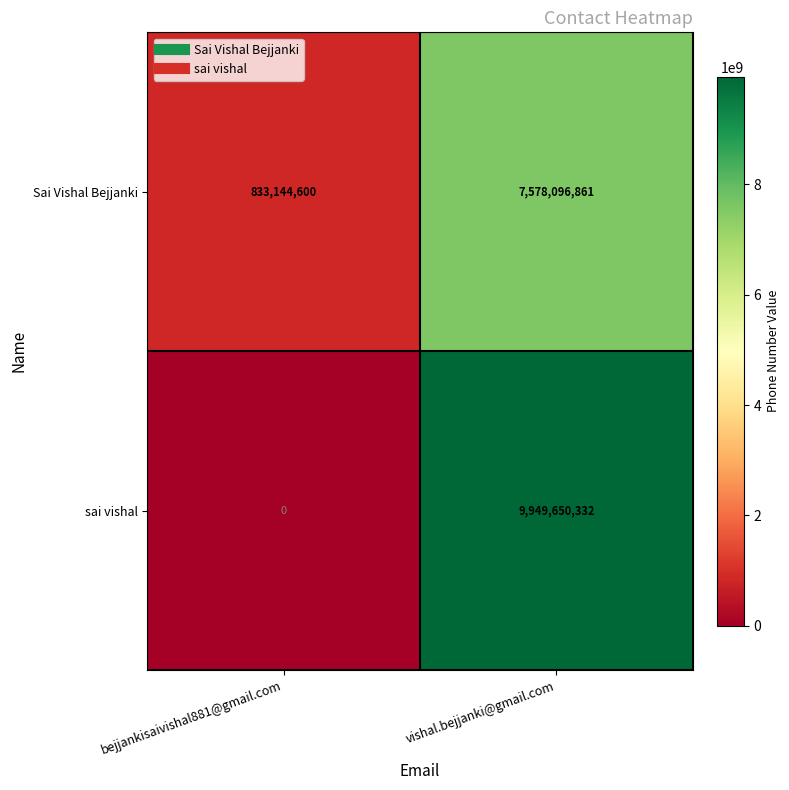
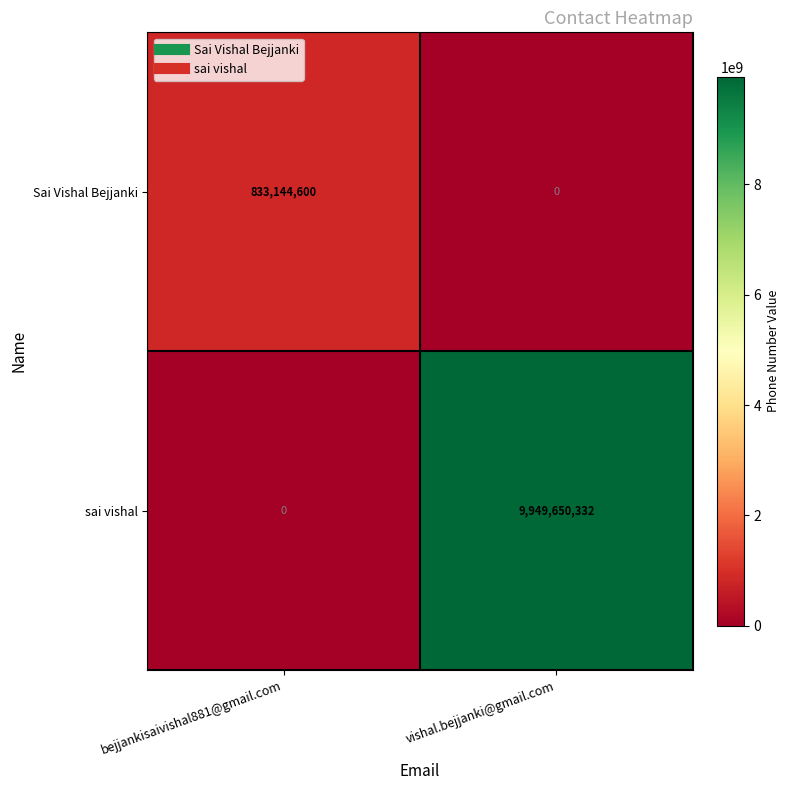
Sai Vishal Bejjanki, vishal.bejjanki@gmail.com: 7,578,096,861 -> 0
